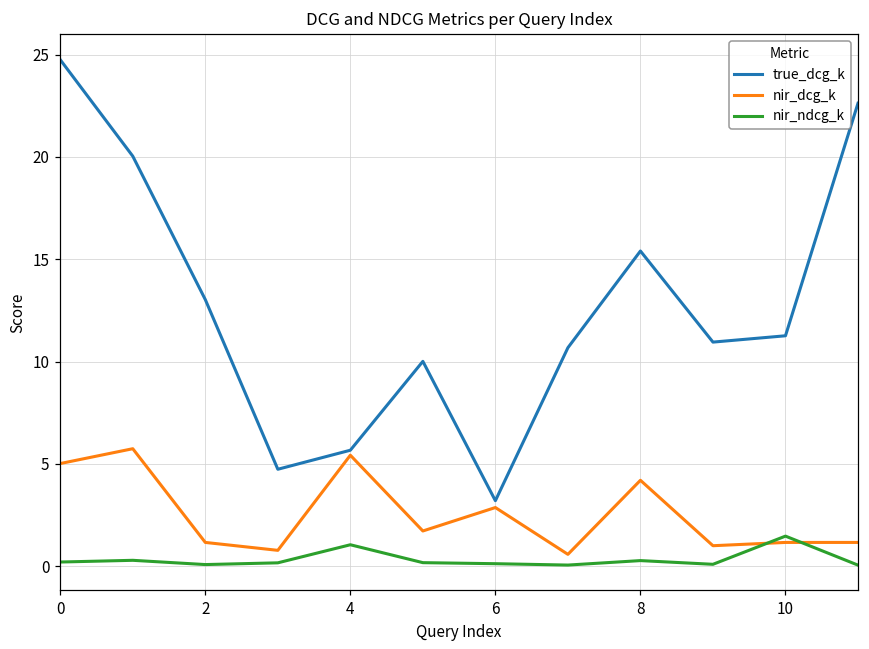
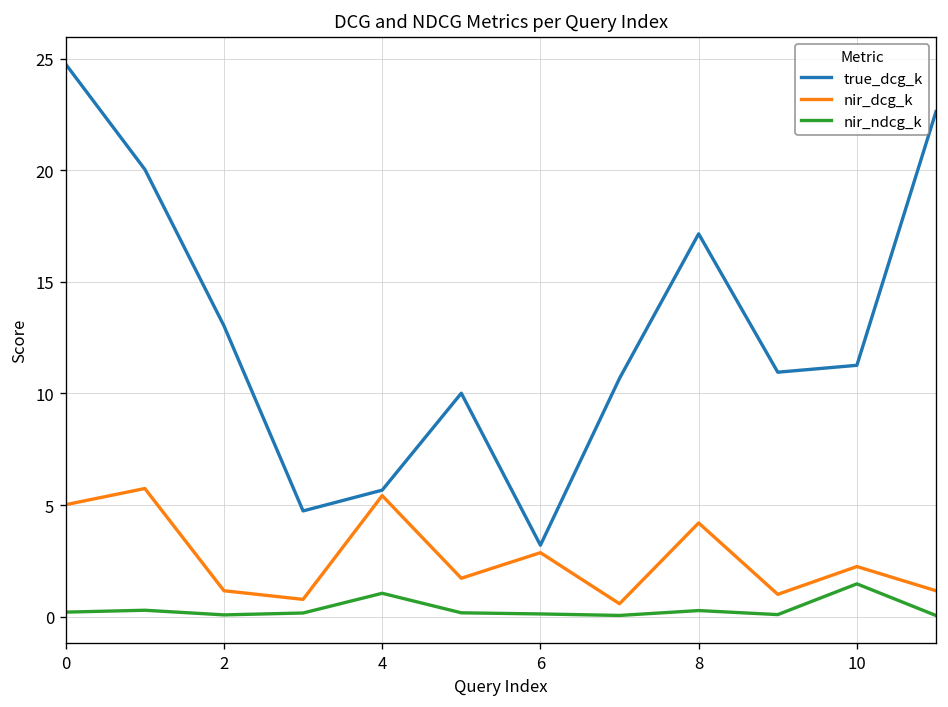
true_dcg_k, 8: 15.4 -> 17.2
nir_dcg_k, 10: 1.2 -> 2.2
